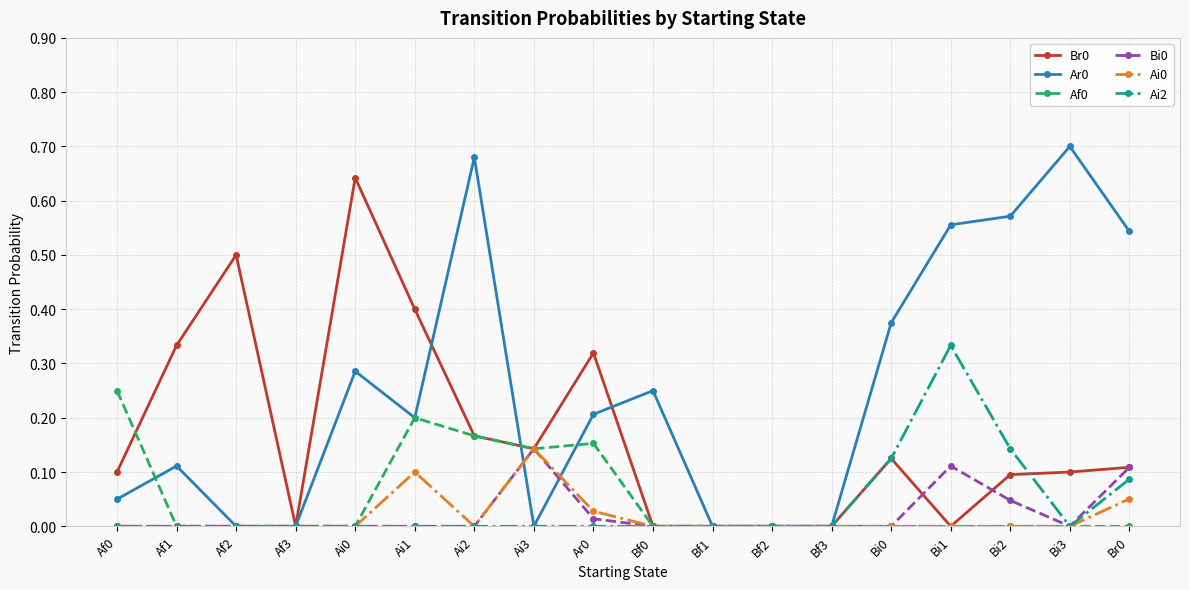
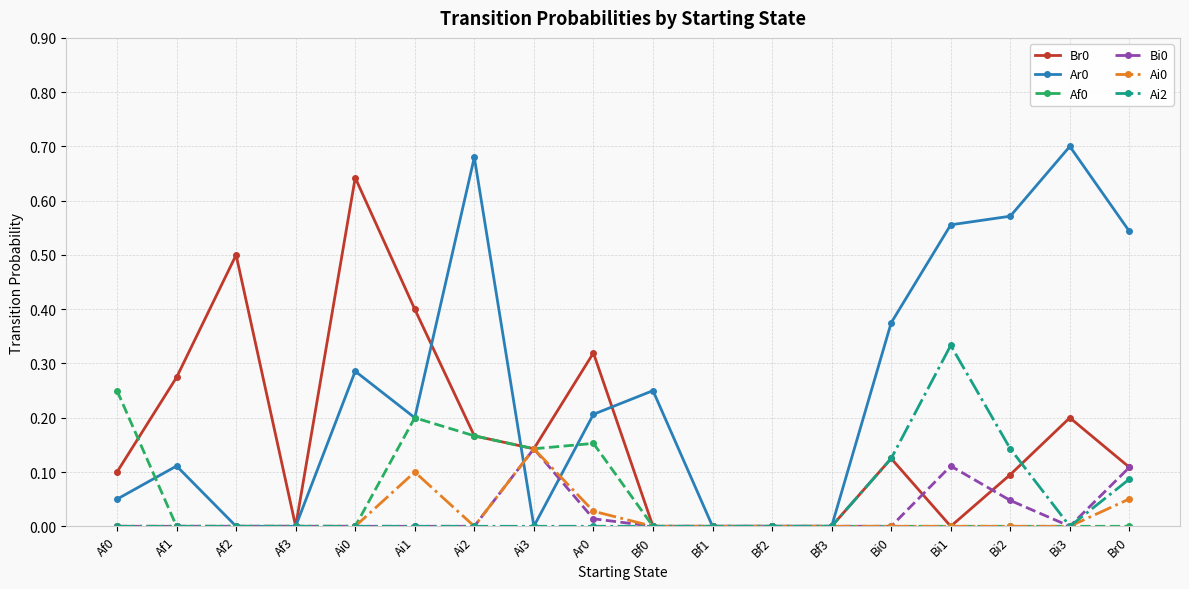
Br0, Af1: 0.33 -> 0.27
Br0, Bi3: 0.1 -> 0.2
